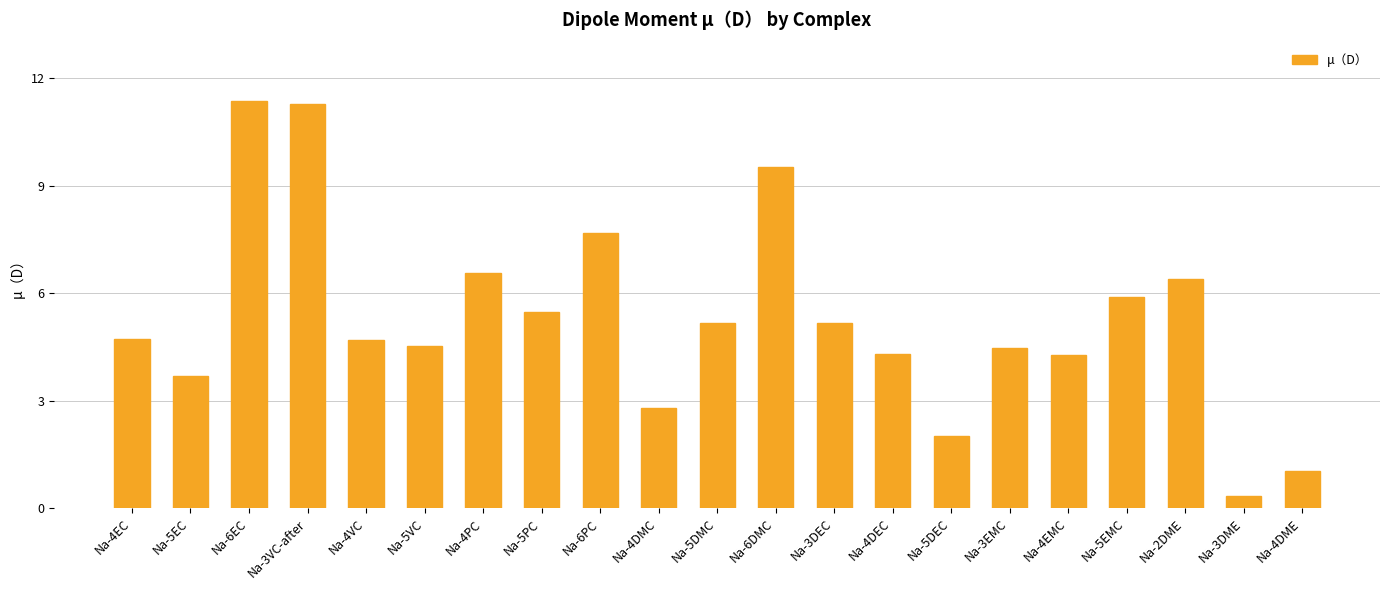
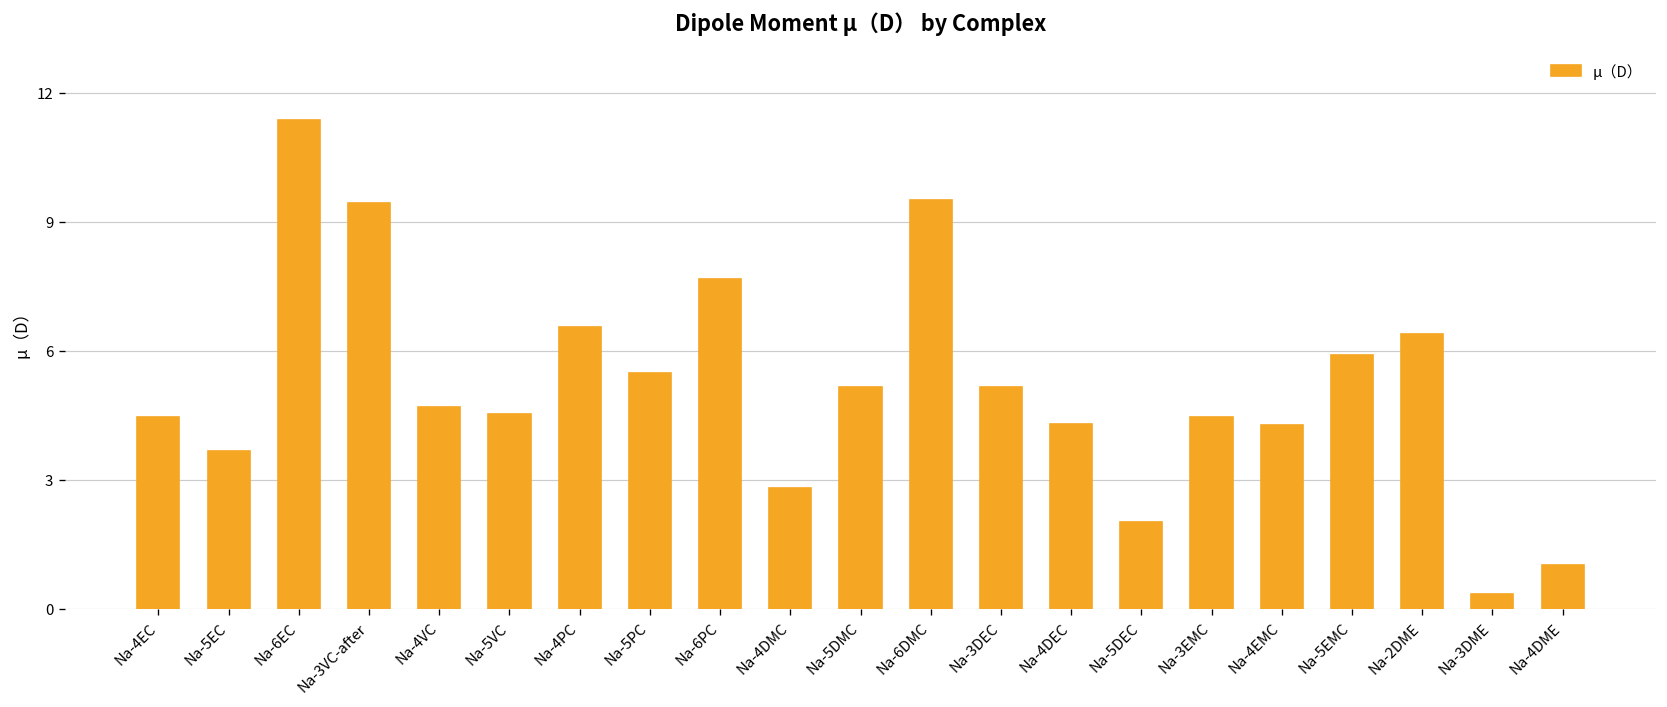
Na-4EC: 4.7 -> 4.5
Na-3VC-after: 11.3 -> 9.4
